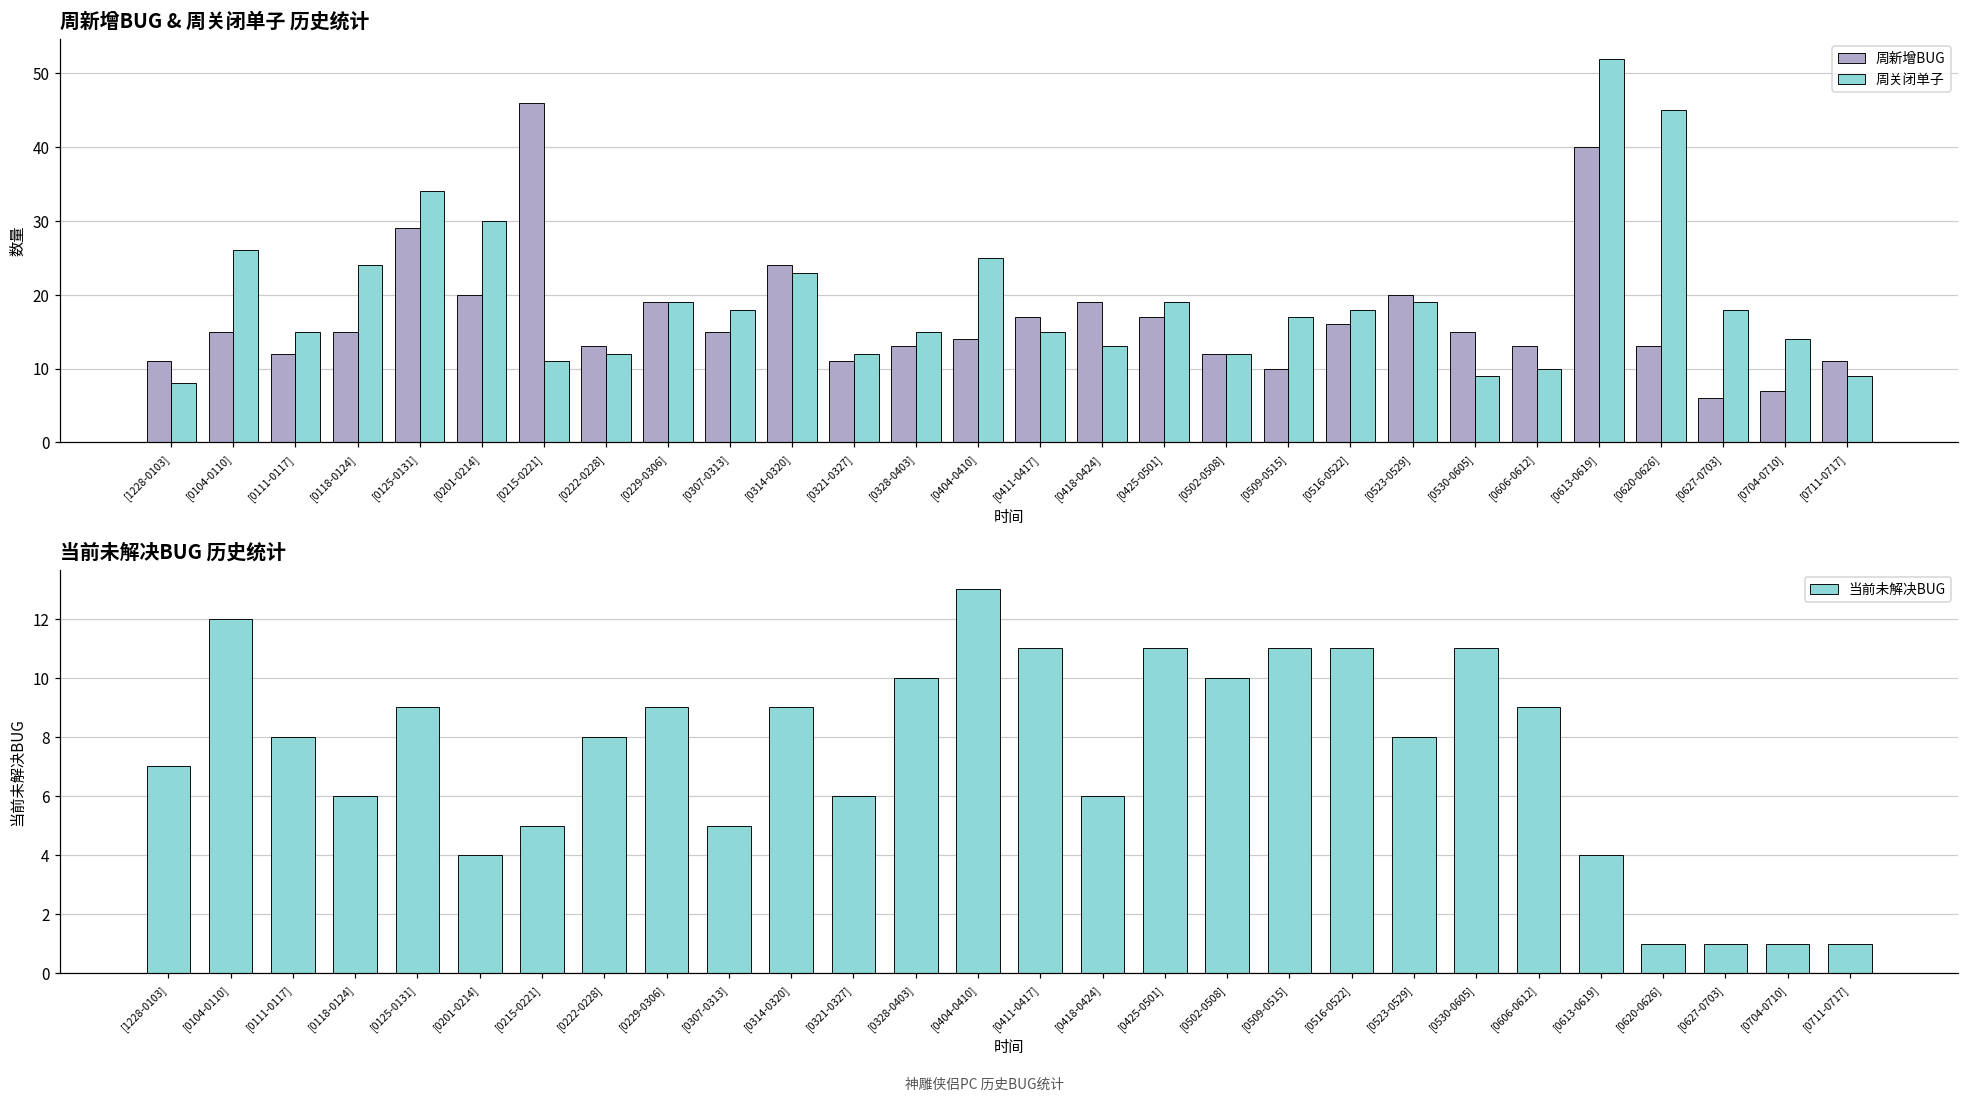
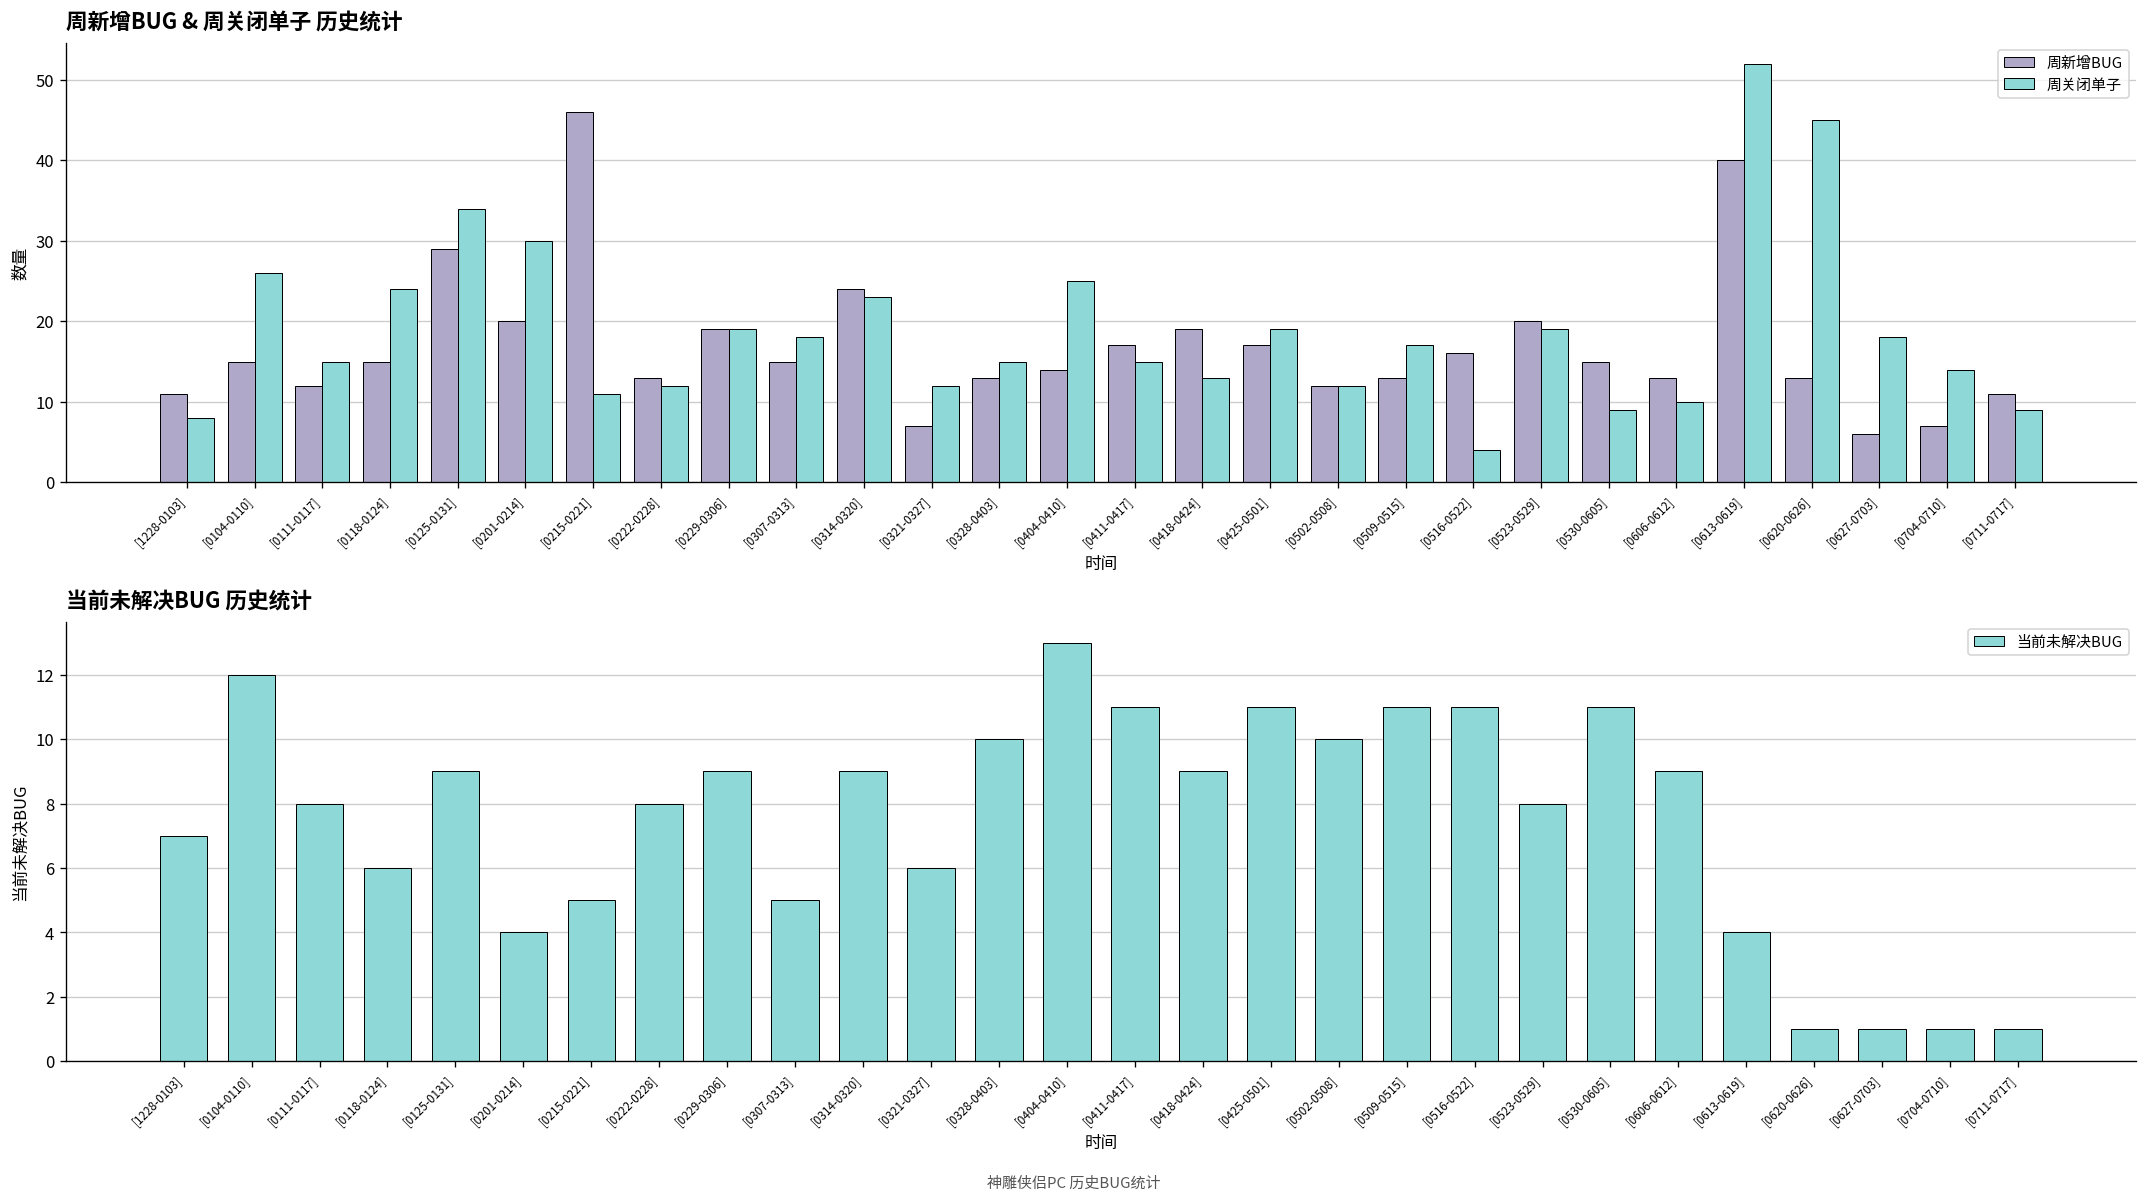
周新增BUG & 周关闭单子 历史统计, 周新增BUG, [0321-0327]: 11 -> 7
周新增BUG & 周关闭单子 历史统计, 周新增BUG, [0509-0515]: 10 -> 13
周新增BUG & 周关闭单子 历史统计, 周关闭单子, [0516-0522]: 18 -> 4
当前未解决BUG 历史统计, [0418-0424]: 6 -> 9
